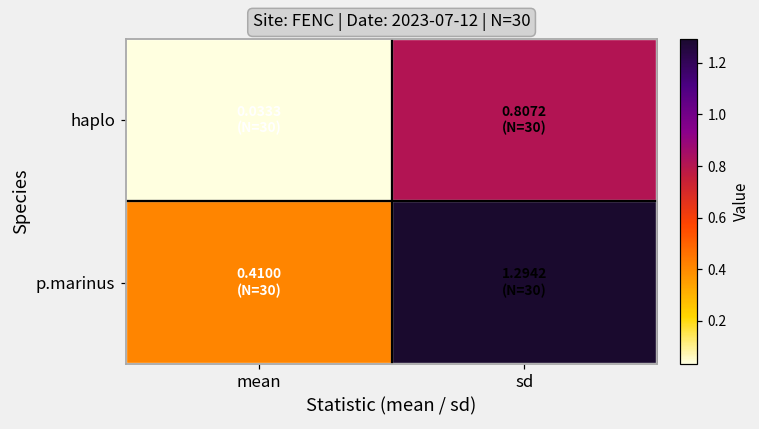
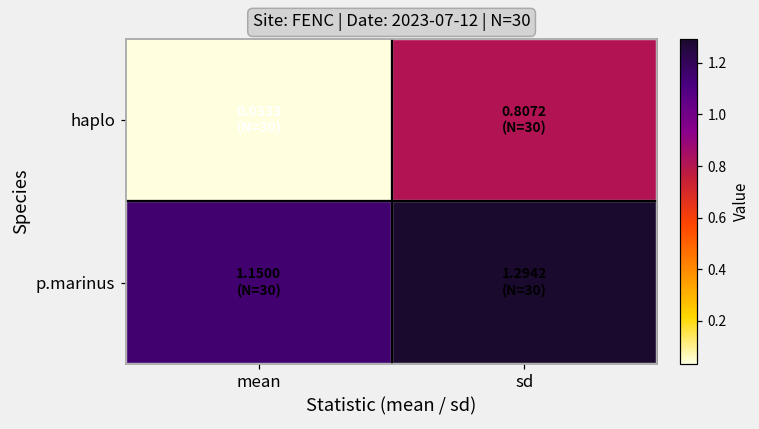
p.marinus, mean: 0.4100 -> 1.1500
